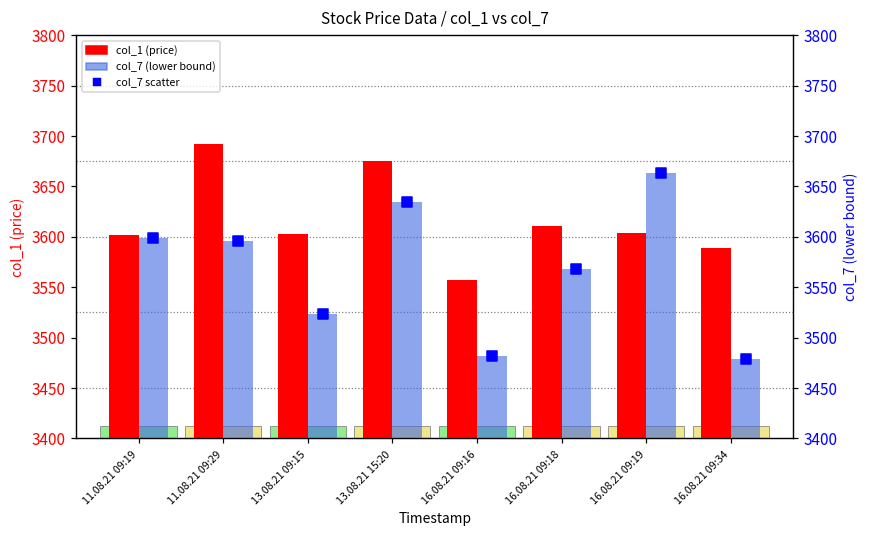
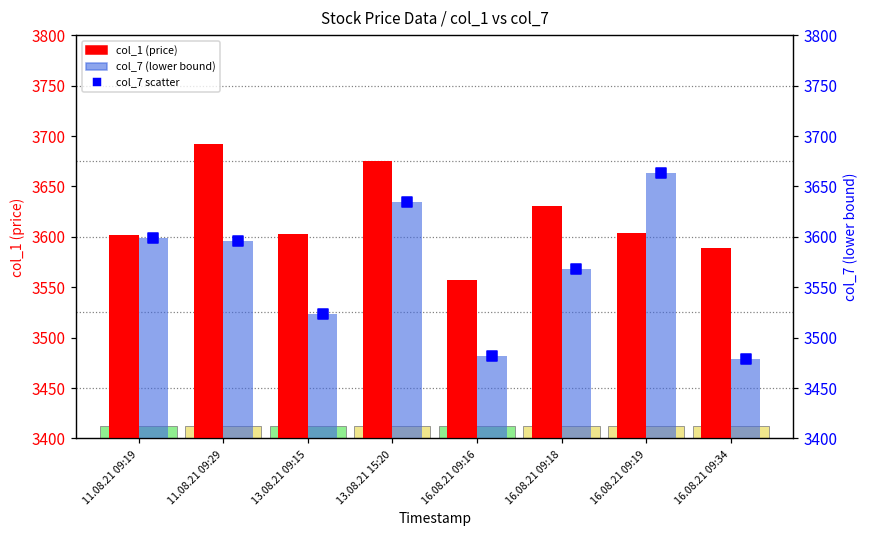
col_1 (price), 16.08.21 09:18: 3610 -> 3630
